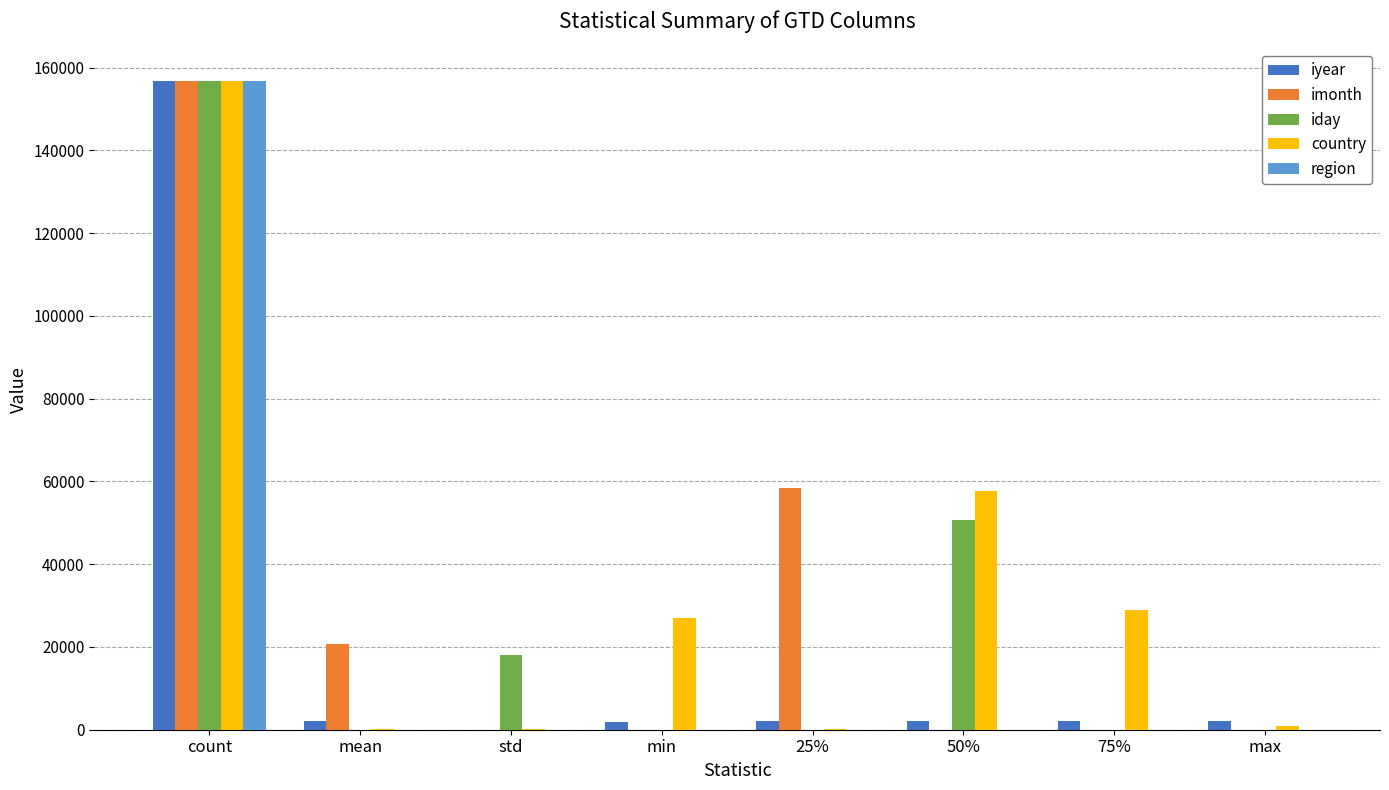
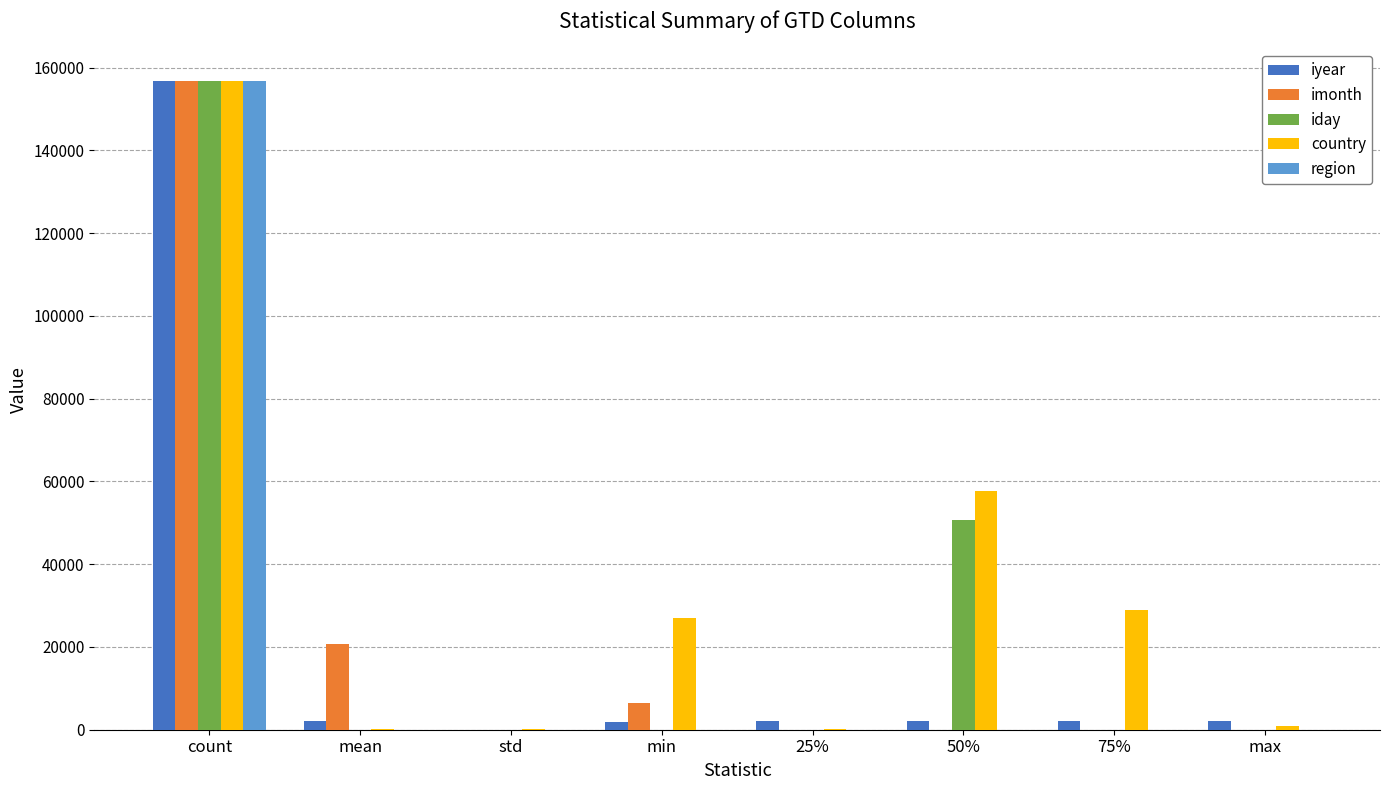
iday, std: 18000 -> 0
imonth, min: 0 -> 6000
imonth, 25%: 58000 -> 0
